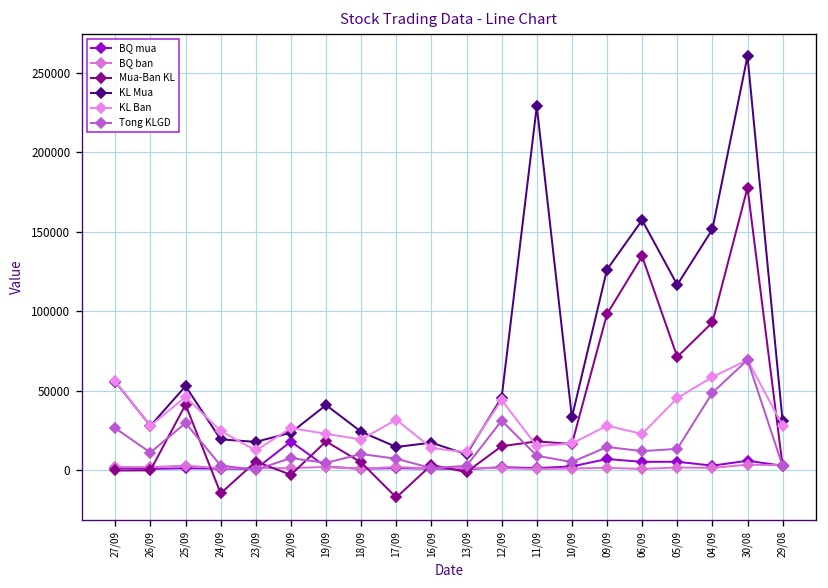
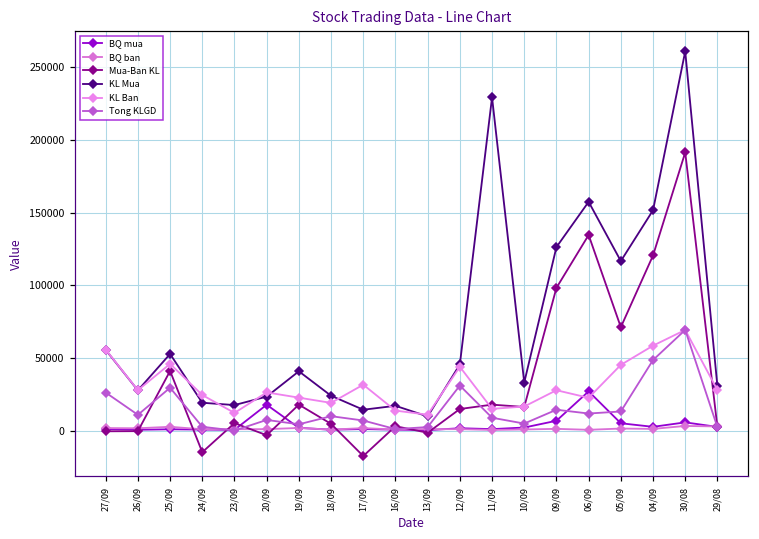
BQ mua, 06/09: 5000 -> 27000
Mua-Ban KL, 04/09: 93000 -> 121000
Mua-Ban KL, 30/08: 178000 -> 191000
